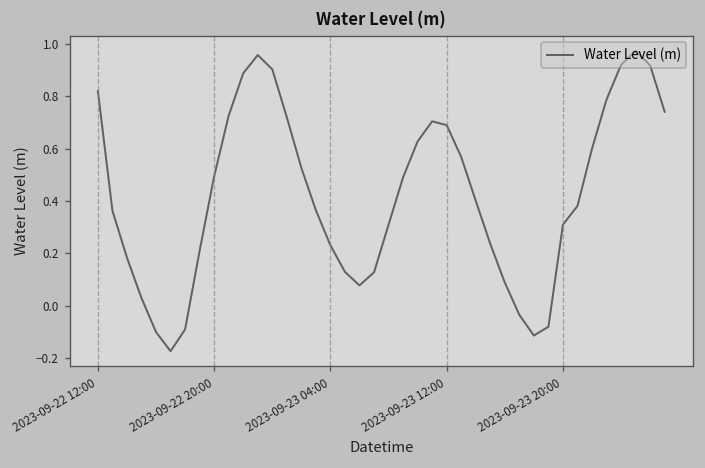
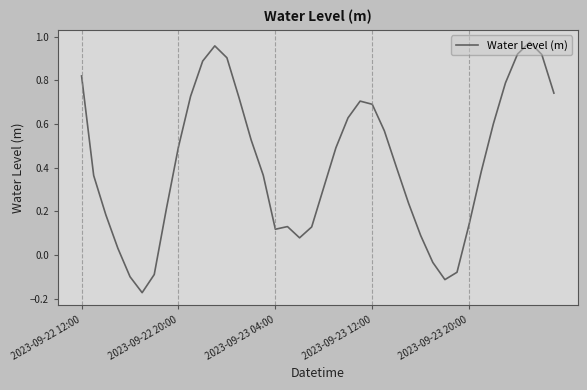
2023-09-23 04:00: 0.23 -> 0.12
2023-09-23 20:00: 0.31 -> 0.14
